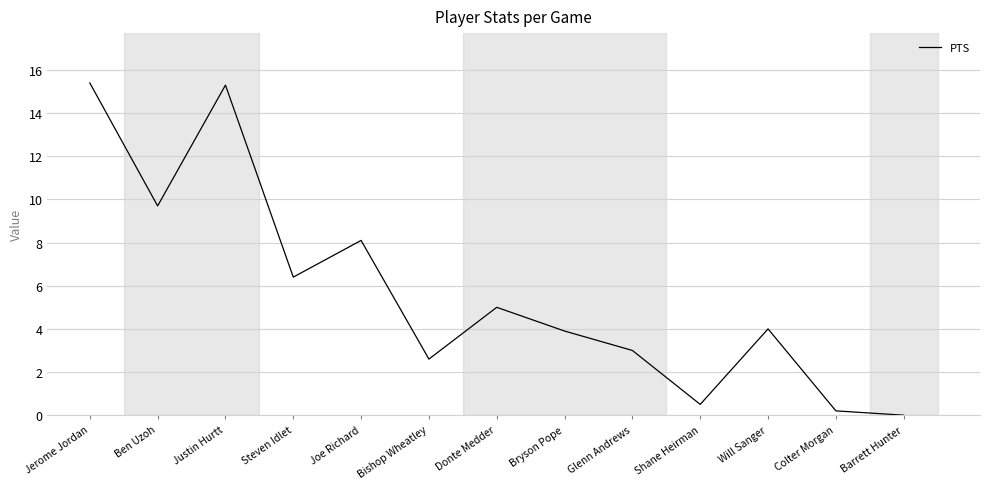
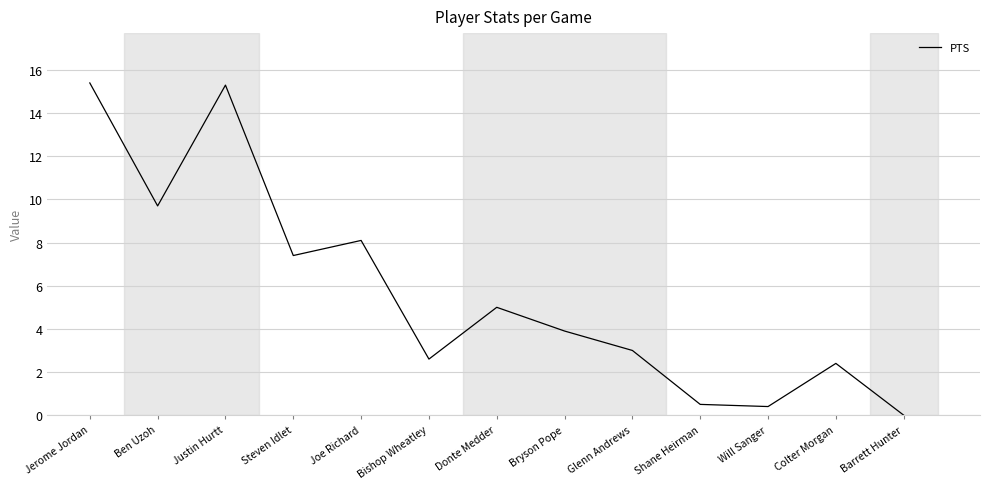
Steven Idlet: 6.4 -> 7.4
Will Sanger: 4.0 -> 0.4
Colter Morgan: 0.2 -> 2.4
